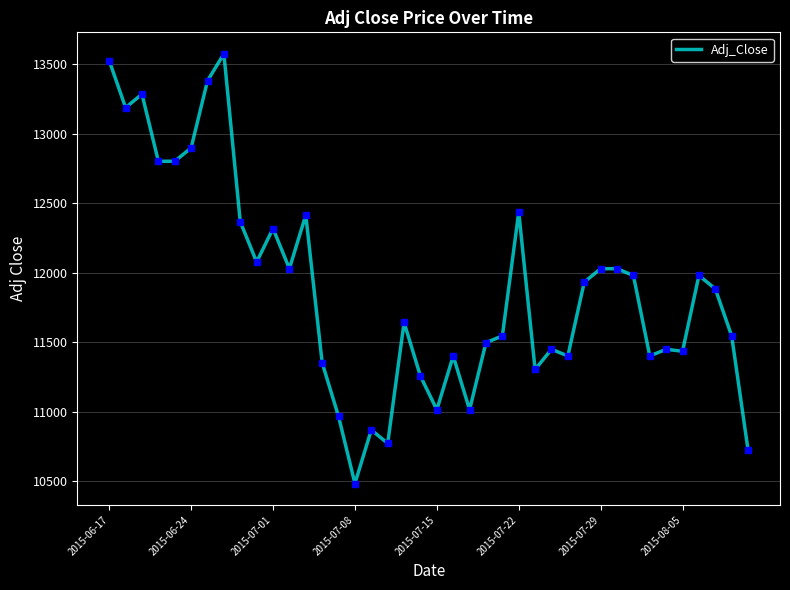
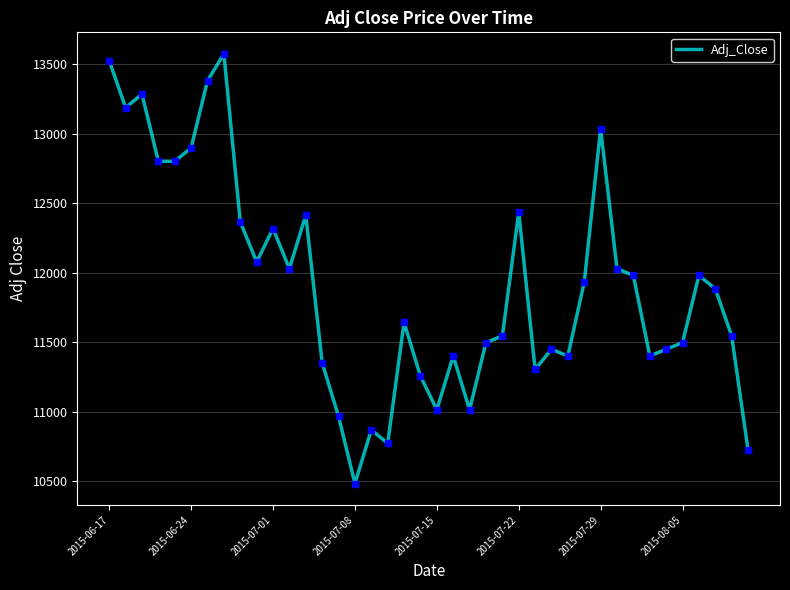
2015-07-29: 12030 -> 13040
2015-08-05: 11440 -> 11500
